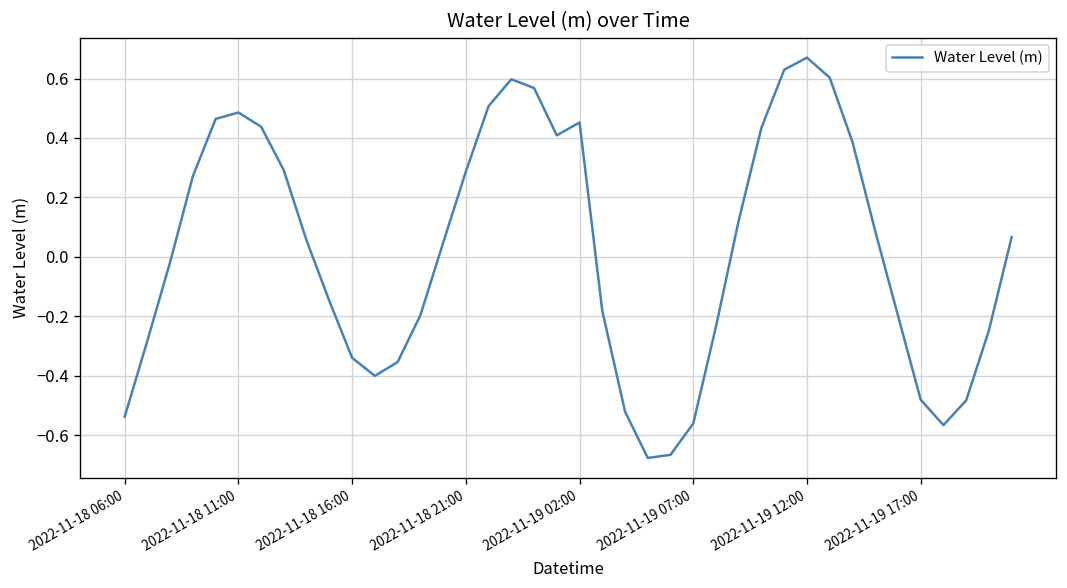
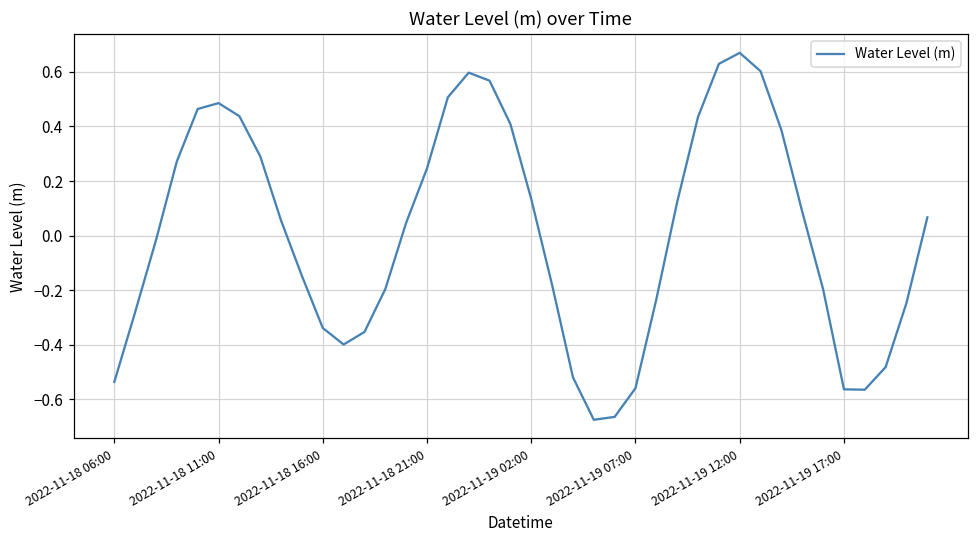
2022-11-18 21:00: 0.29 -> 0.25
2022-11-19 02:00: 0.45 -> 0.13
2022-11-19 17:00: -0.48 -> -0.56
